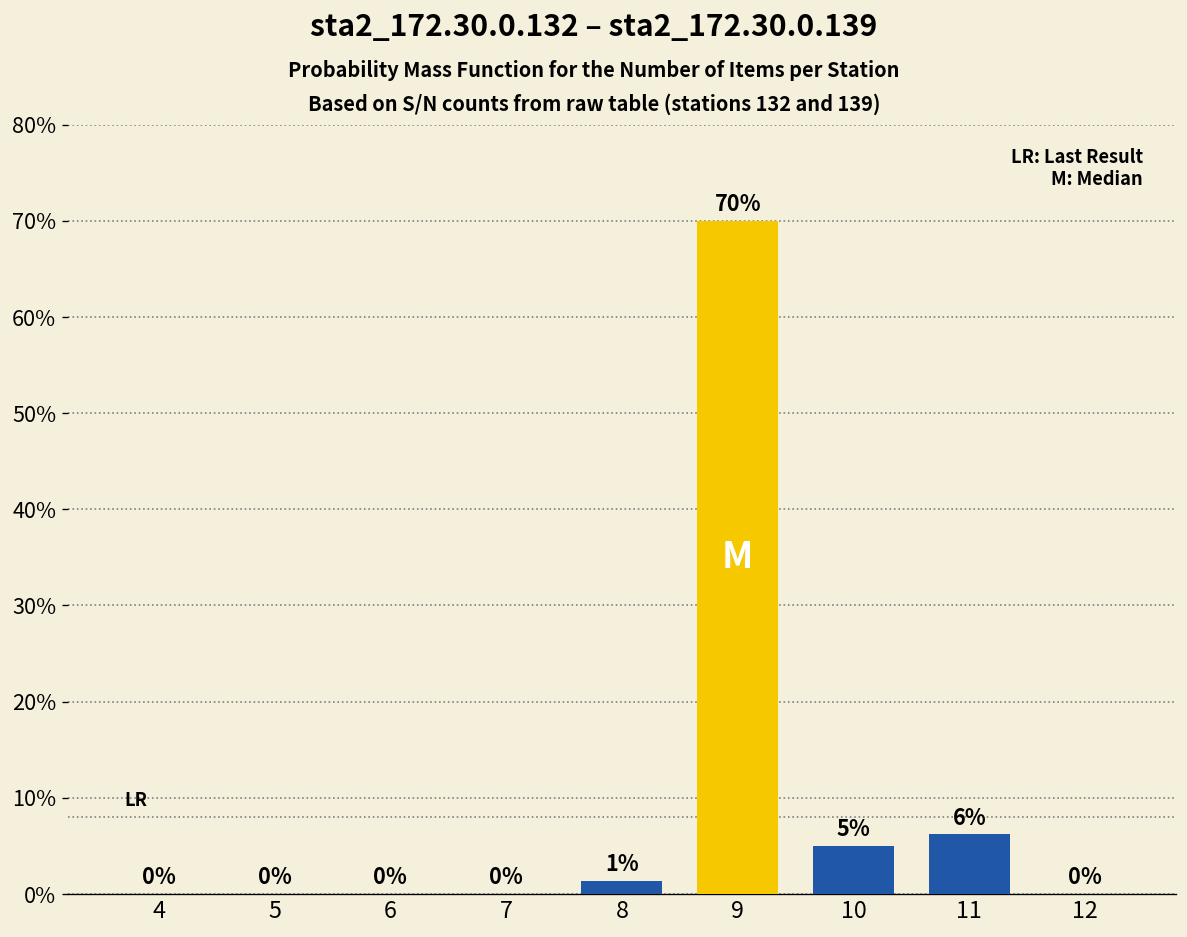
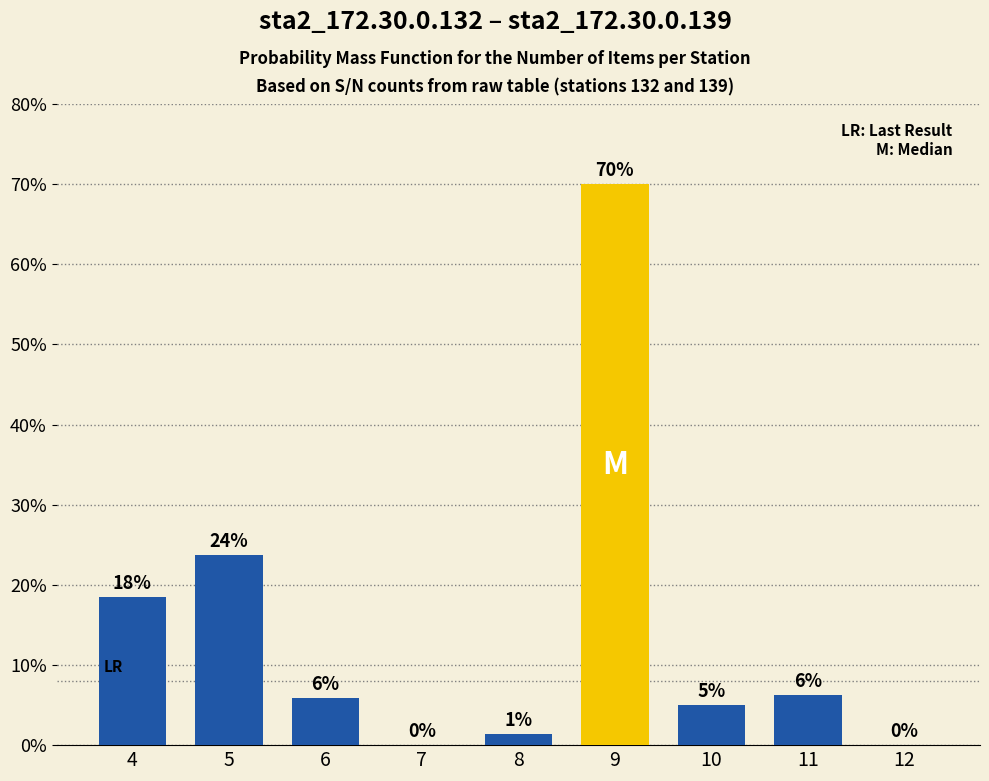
4: 0% -> 18%
5: 0% -> 24%
6: 0% -> 6%
